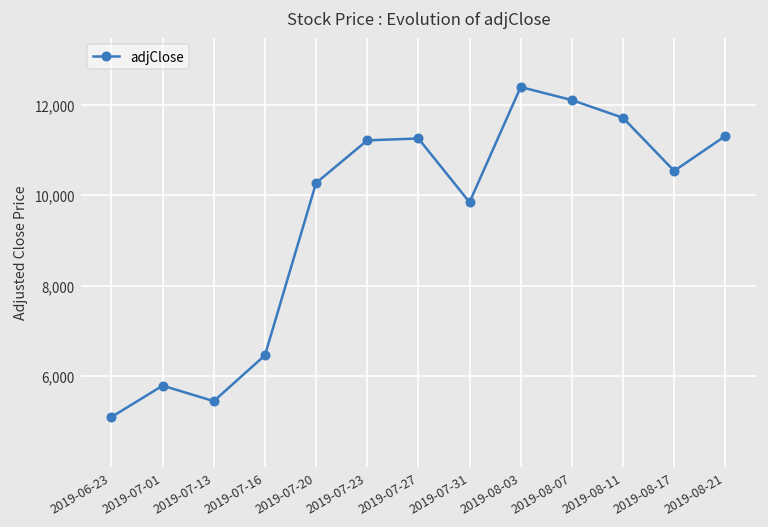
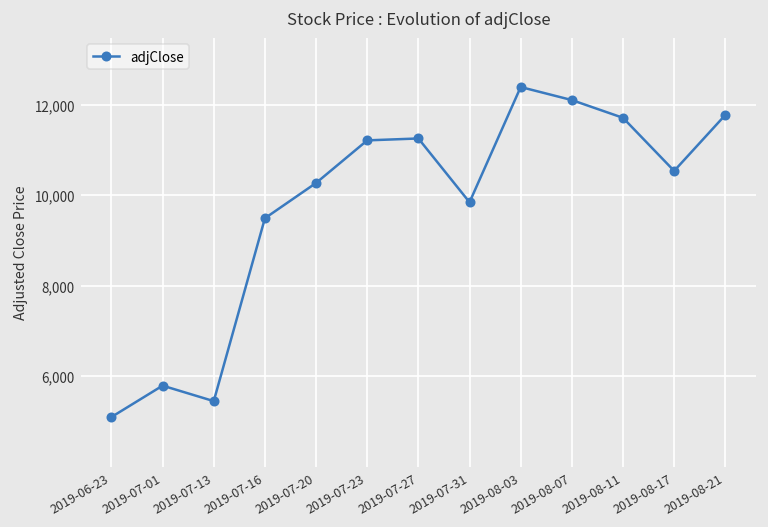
2019-07-16: 6,500 -> 9,500
2019-08-21: 11,300 -> 11,800
